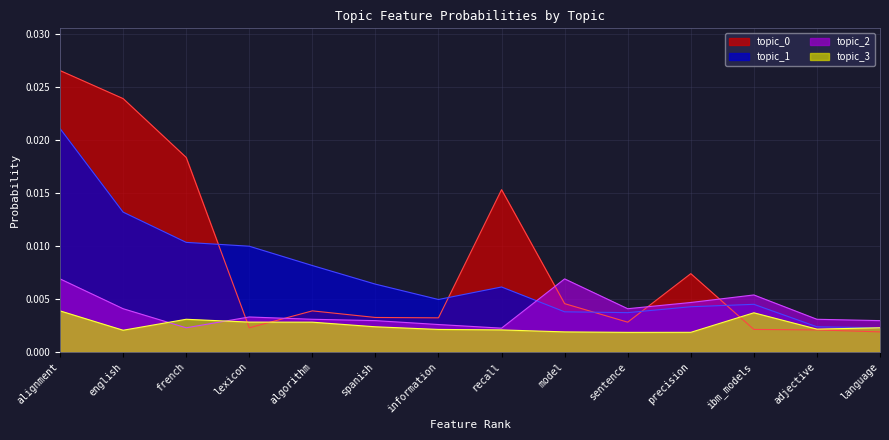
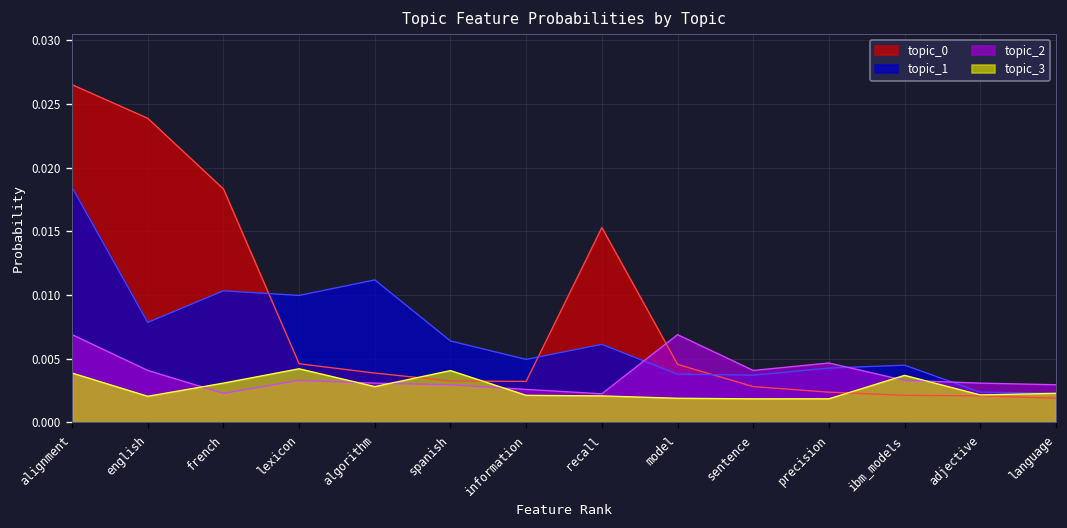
topic_1, alignment: 0.0211 -> 0.0185
topic_1, english: 0.0132 -> 0.0078
topic_0, lexicon: 0.0023 -> 0.0046
topic_3, lexicon: 0.0028 -> 0.0042
topic_1, algorithm: 0.0081 -> 0.0112
topic_3, spanish: 0.0024 -> 0.0041
topic_0, precision: 0.0074 -> 0.0024
topic_2, ibm_models: 0.0054 -> 0.0033
